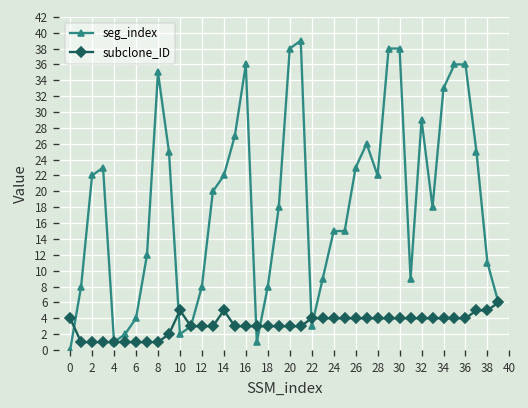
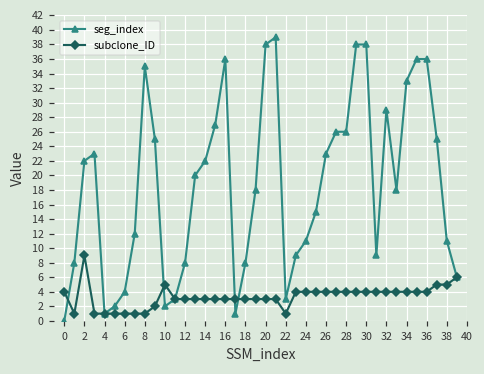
subclone_ID, 2: 1 -> 9
subclone_ID, 14: 5 -> 3
subclone_ID, 22: 4 -> 1
seg_index, 24: 15 -> 11
seg_index, 28: 22 -> 26
